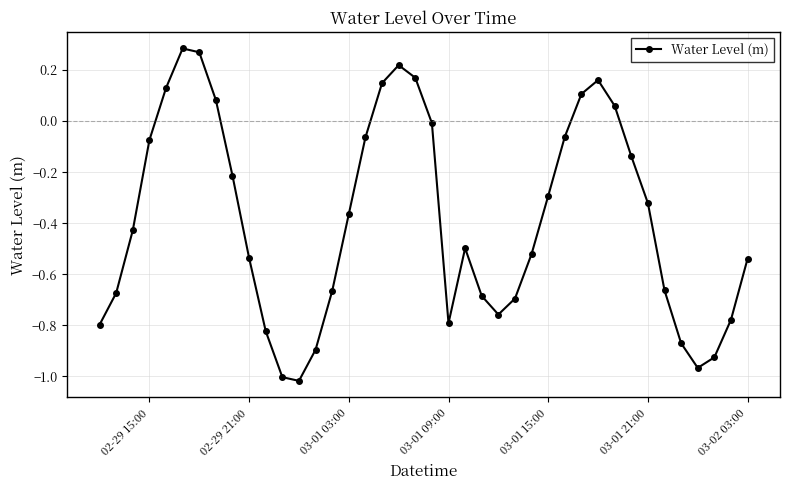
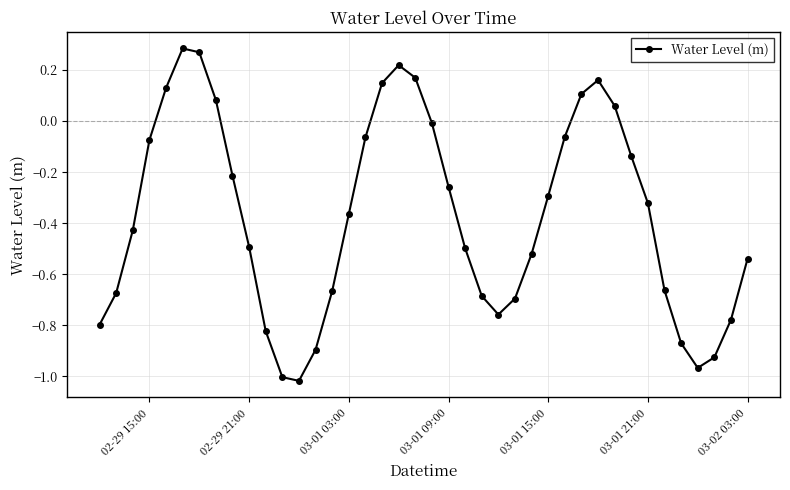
02-29 21:00: -0.54 -> -0.49
03-01 09:00: -0.79 -> -0.26
